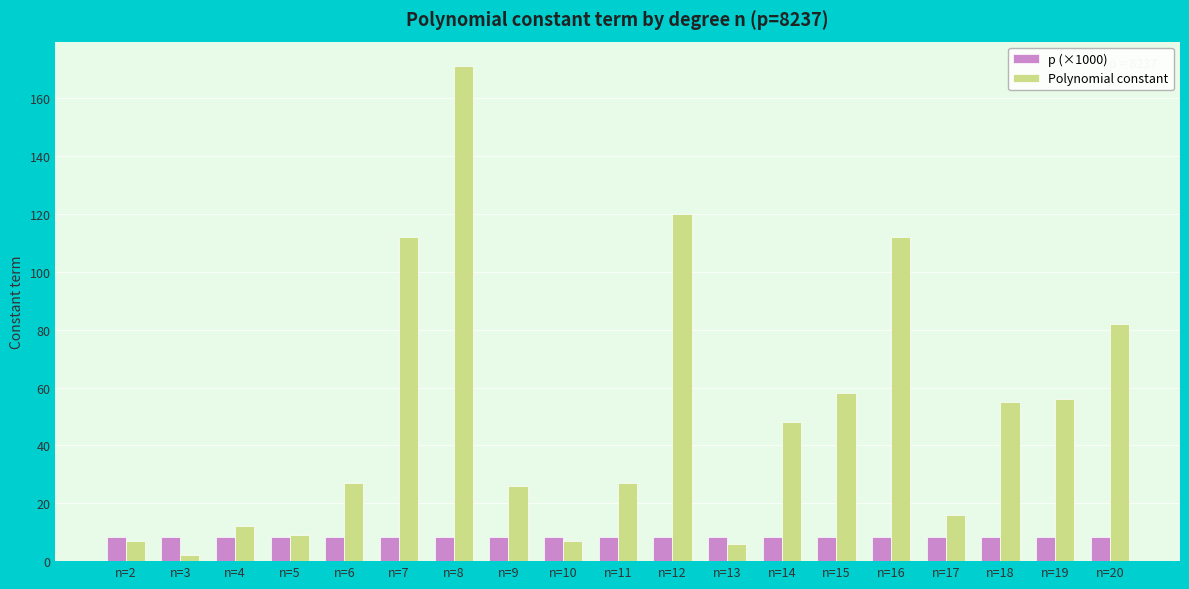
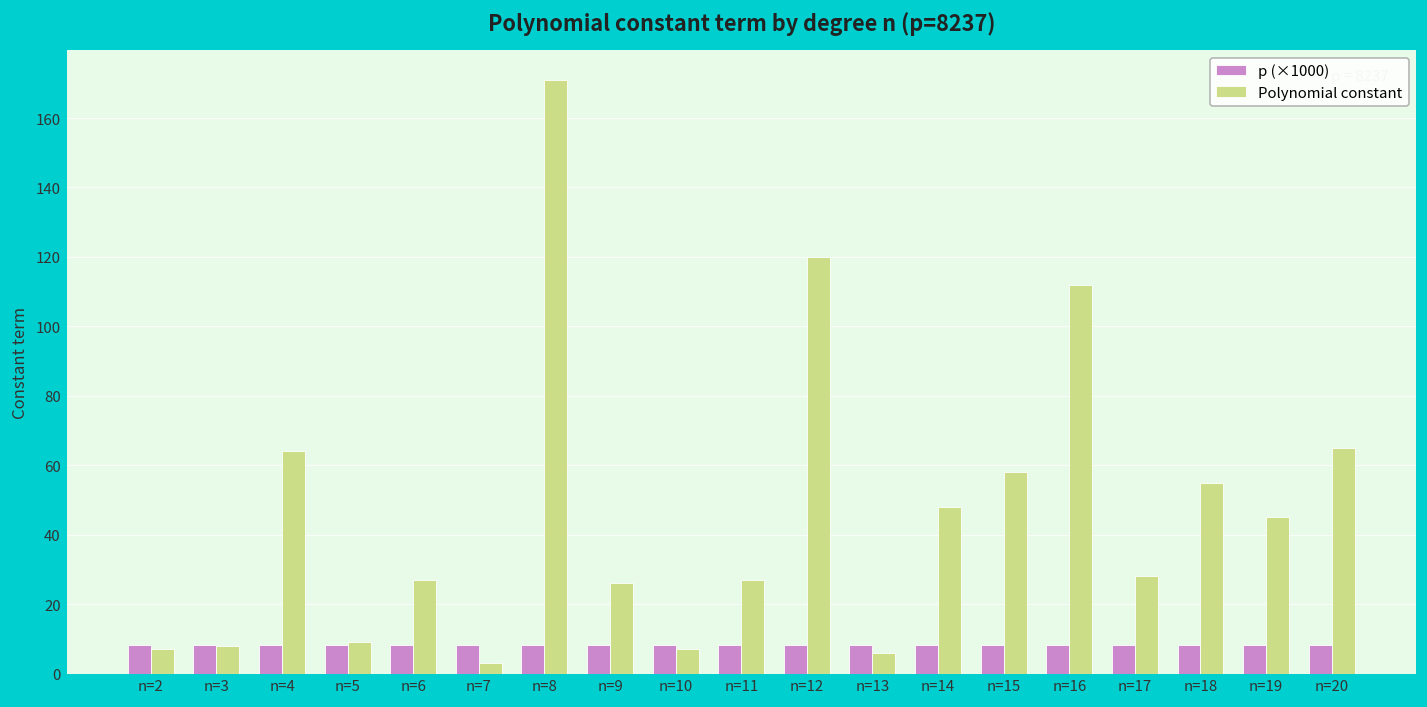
Polynomial constant, n=3: 2 -> 8
Polynomial constant, n=4: 12 -> 64
Polynomial constant, n=7: 112 -> 3
Polynomial constant, n=17: 16 -> 28
Polynomial constant, n=19: 56 -> 45
Polynomial constant, n=20: 82 -> 65
